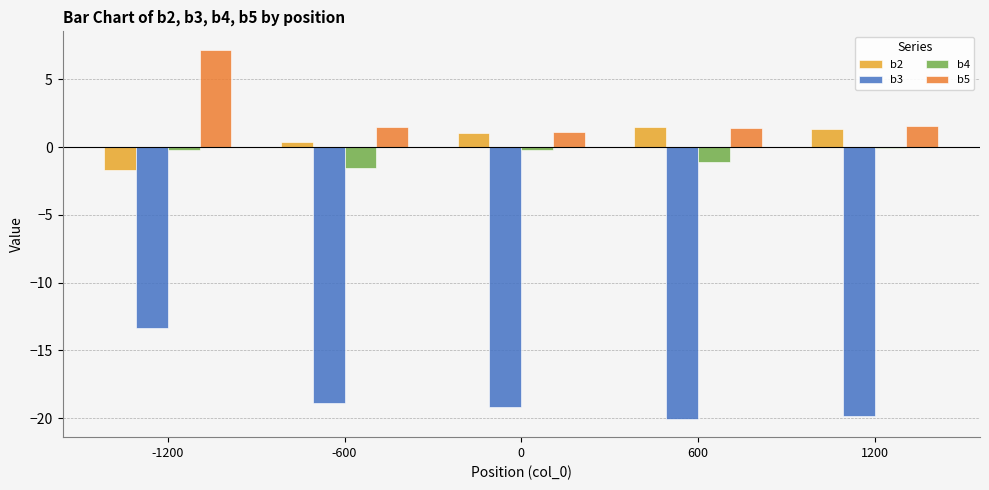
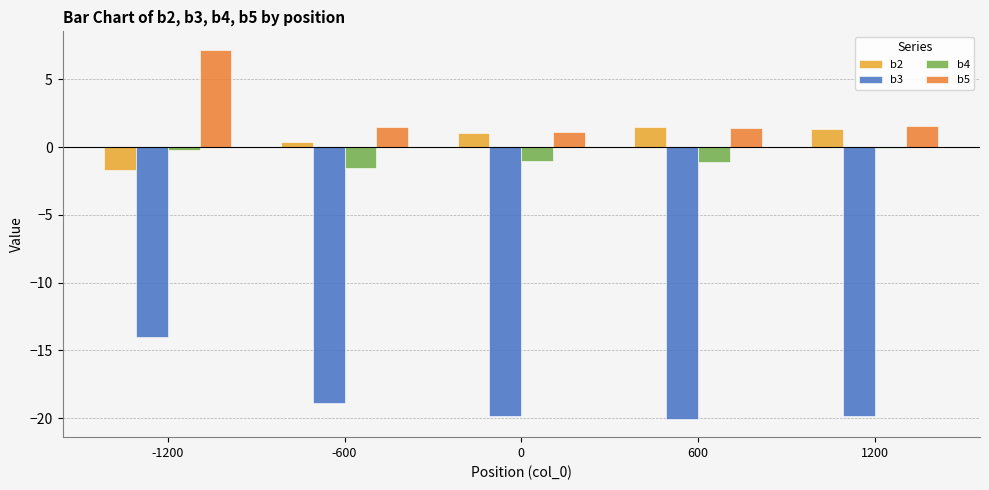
b3, -1200: -13.4 -> -14.0
b3, 0: -19.1 -> -19.9
b4, 0: -0.2 -> -1.0
